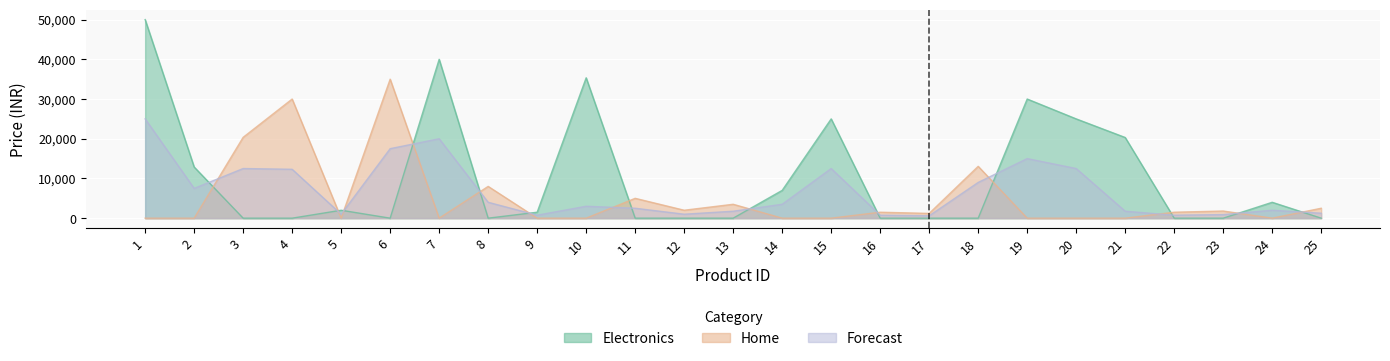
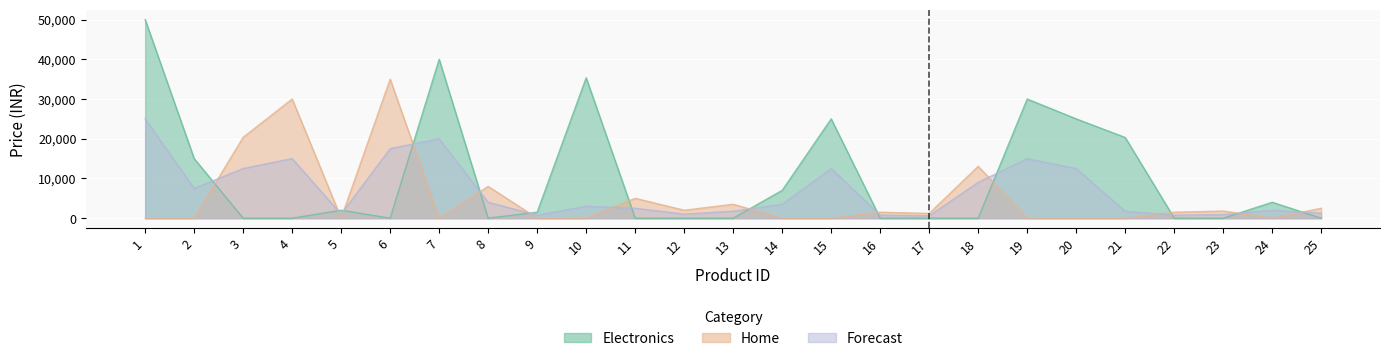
Electronics, 2: 13,000 -> 15,000
Forecast, 4: 12,000 -> 15,000
